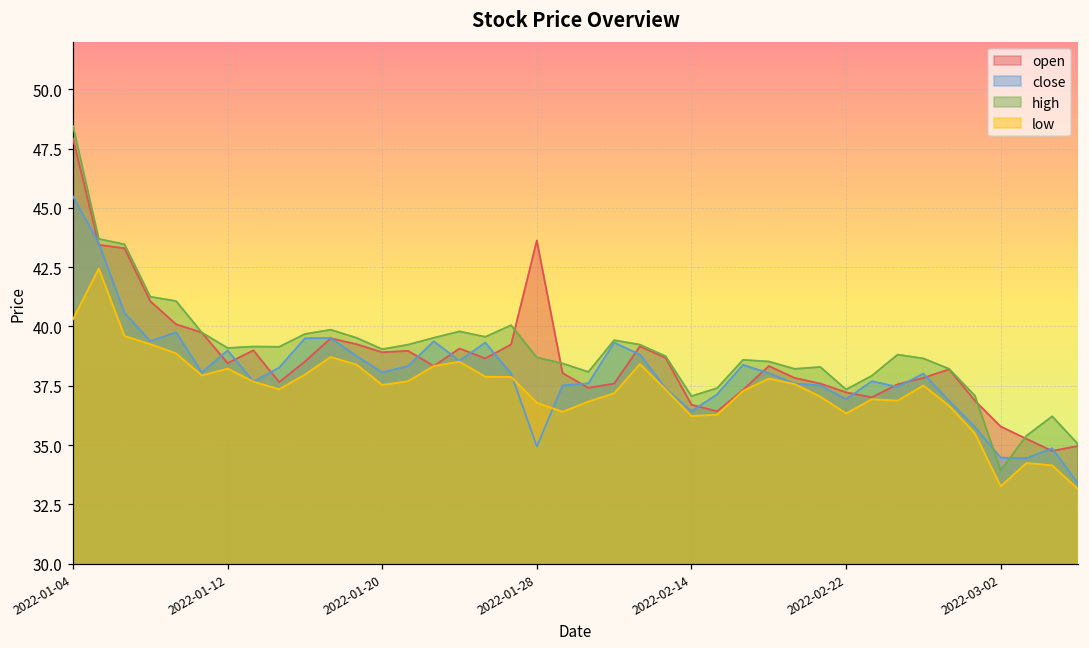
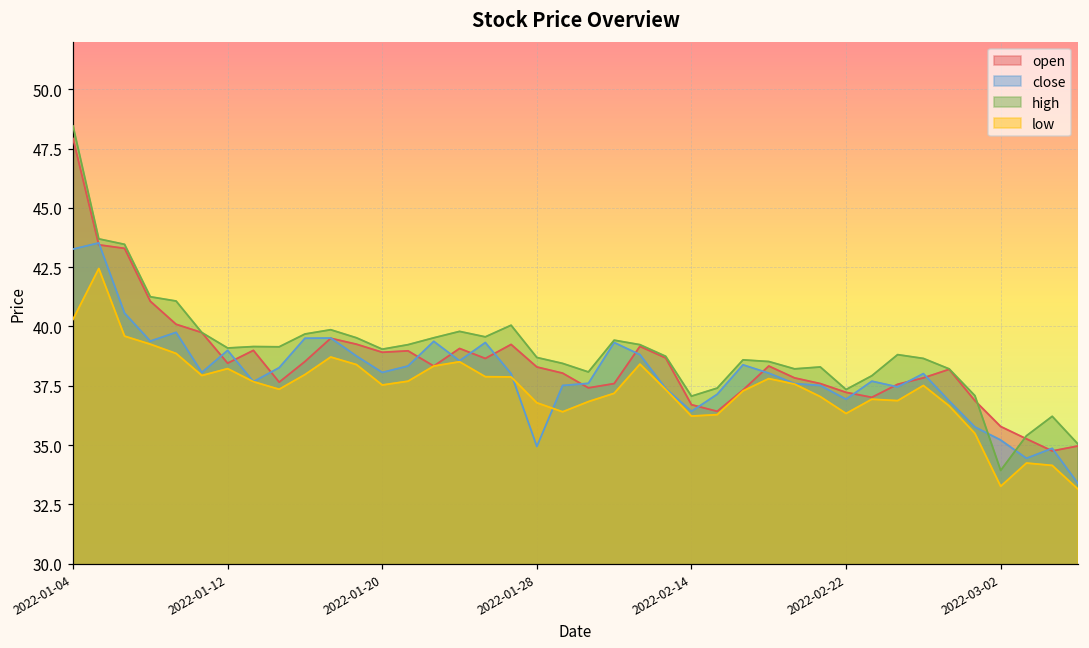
close, 2022-01-04: 45.5 -> 43.3
open, 2022-01-28: 43.6 -> 38.3
close, 2022-03-02: 34.5 -> 35.2
